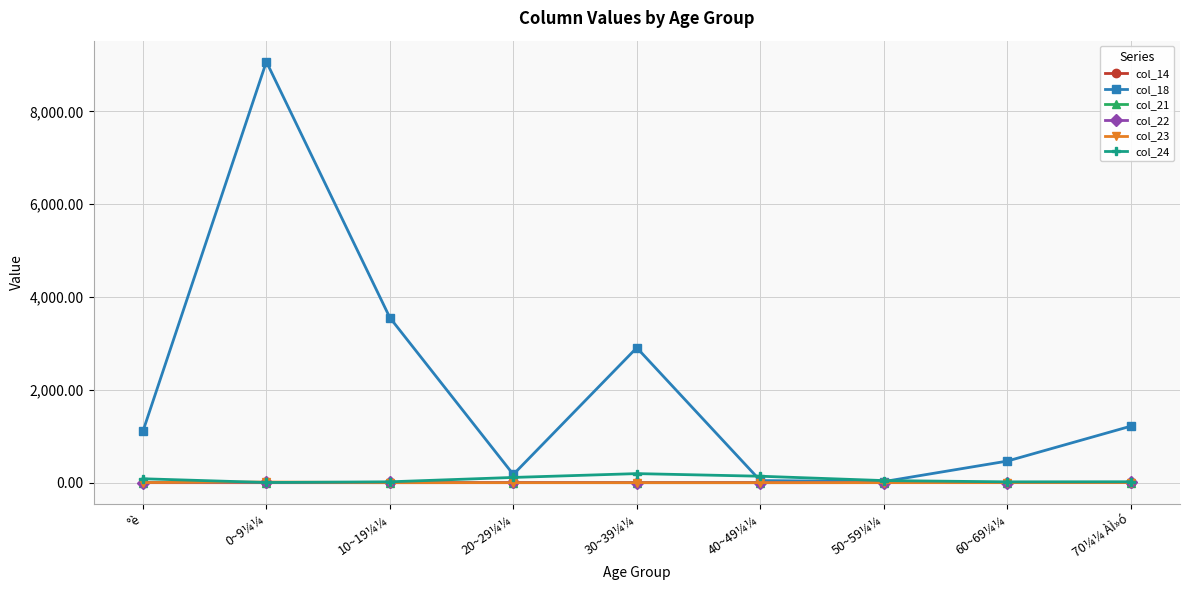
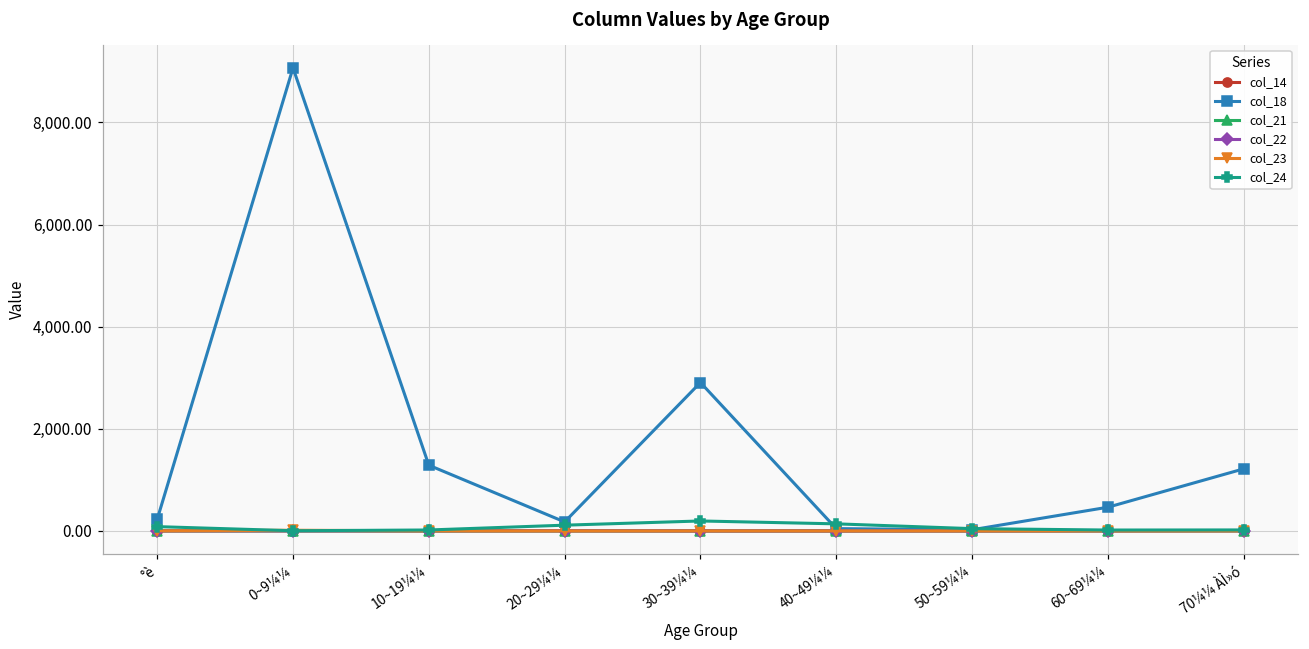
col_18, °è: 1,100 -> 200
col_18, 10~19¼¼: 3,600 -> 1,300
